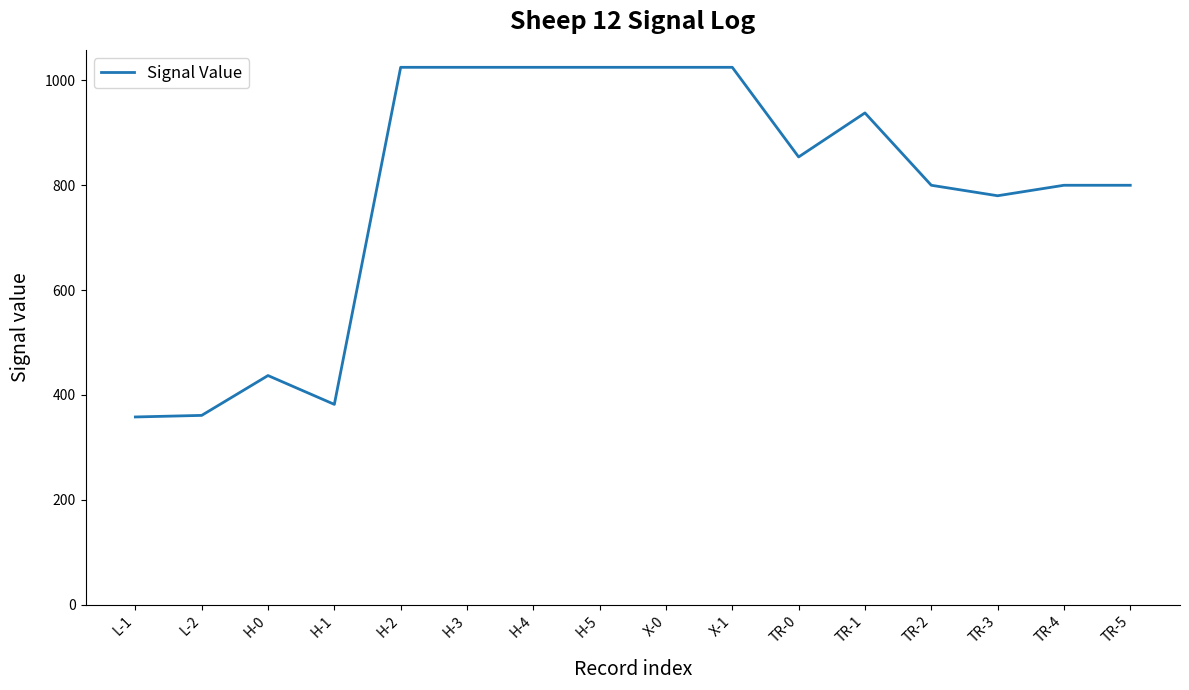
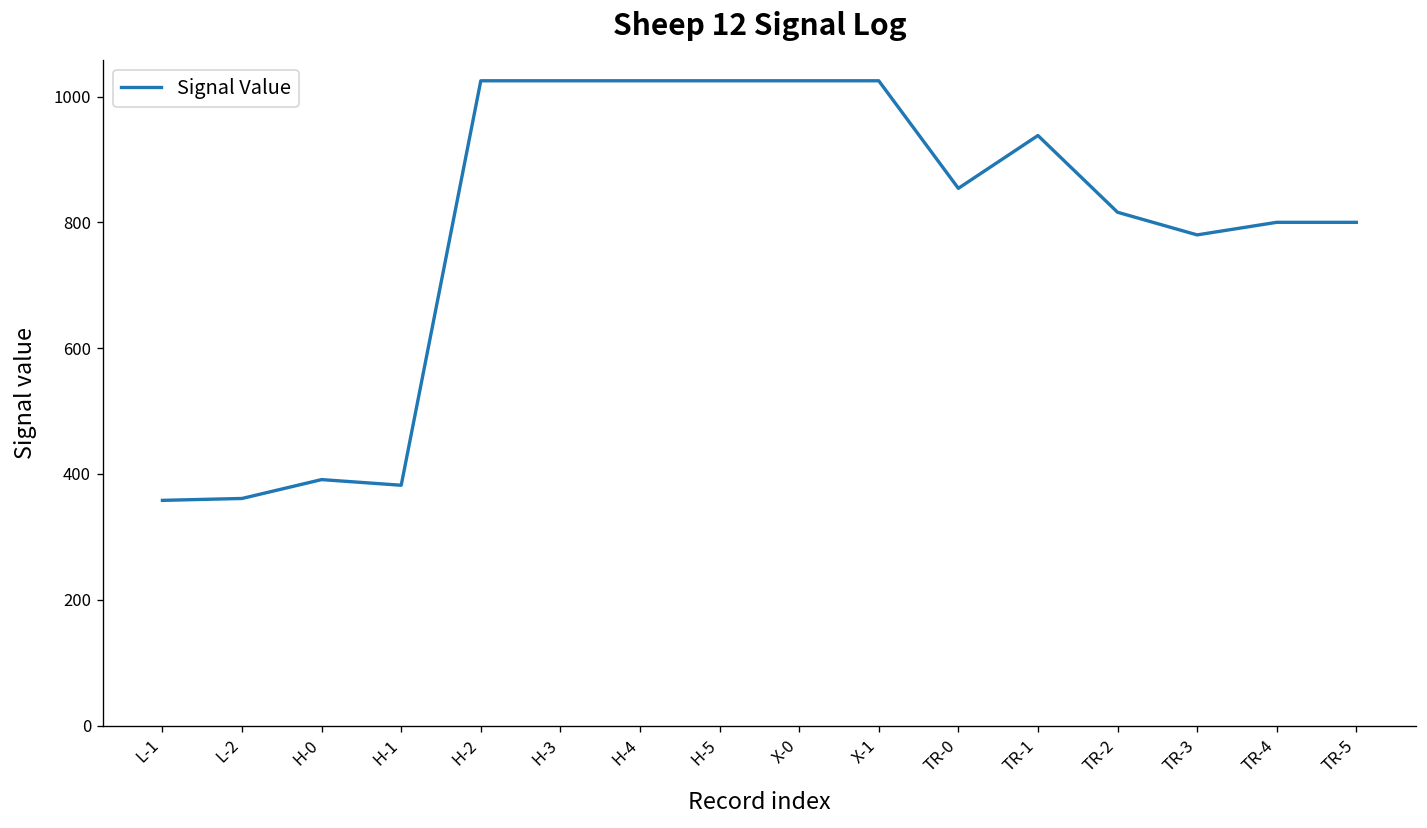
H-0: 440 -> 390
TR-2: 800 -> 820
